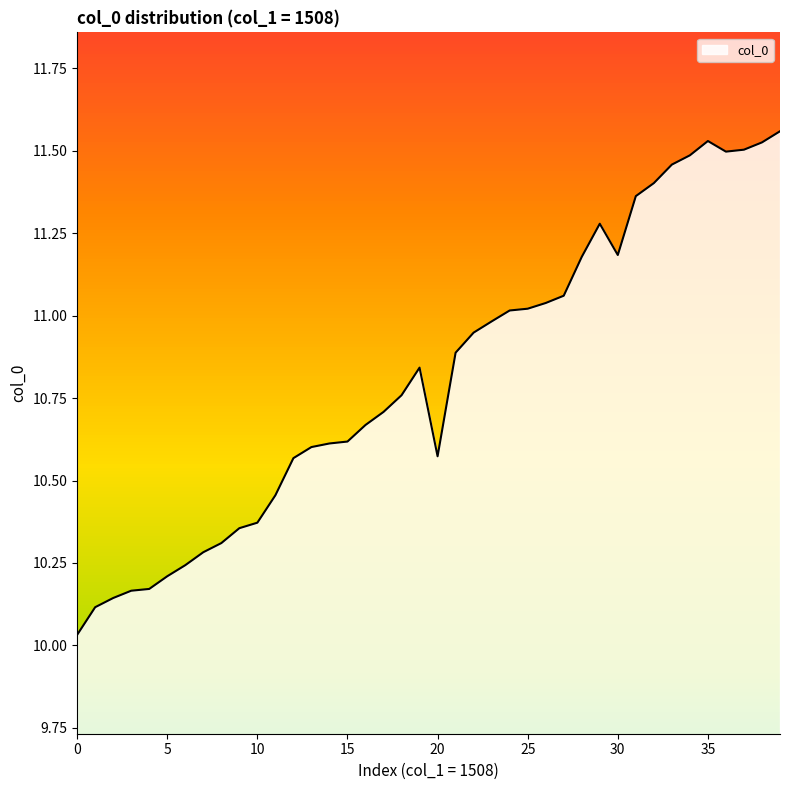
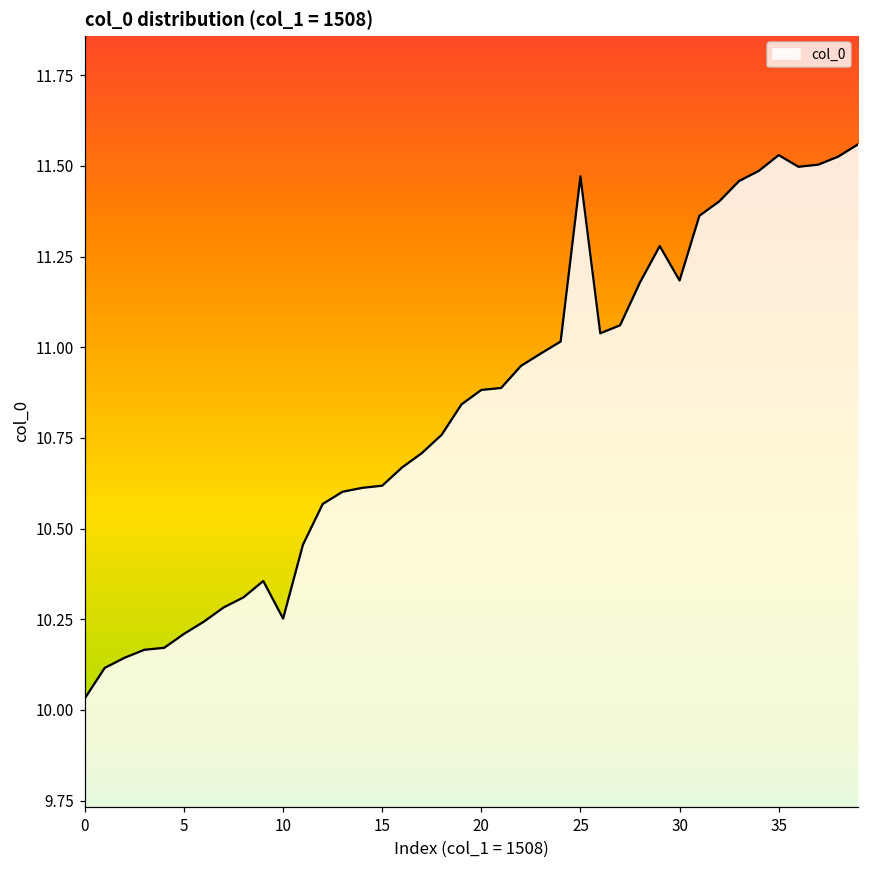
10: 10.37 -> 10.25
20: 10.57 -> 10.88
25: 11.02 -> 11.47
